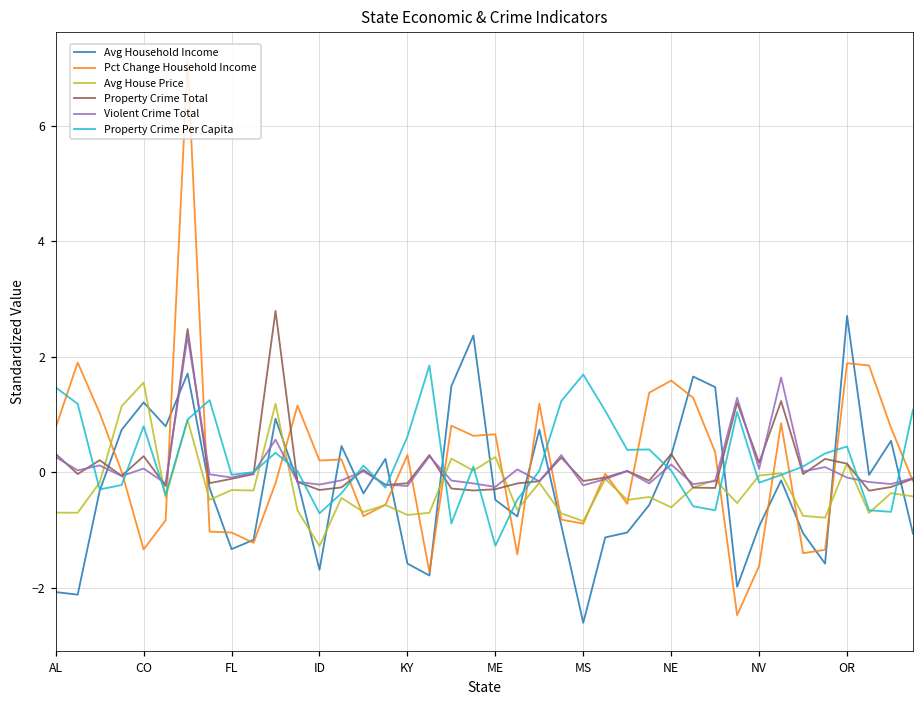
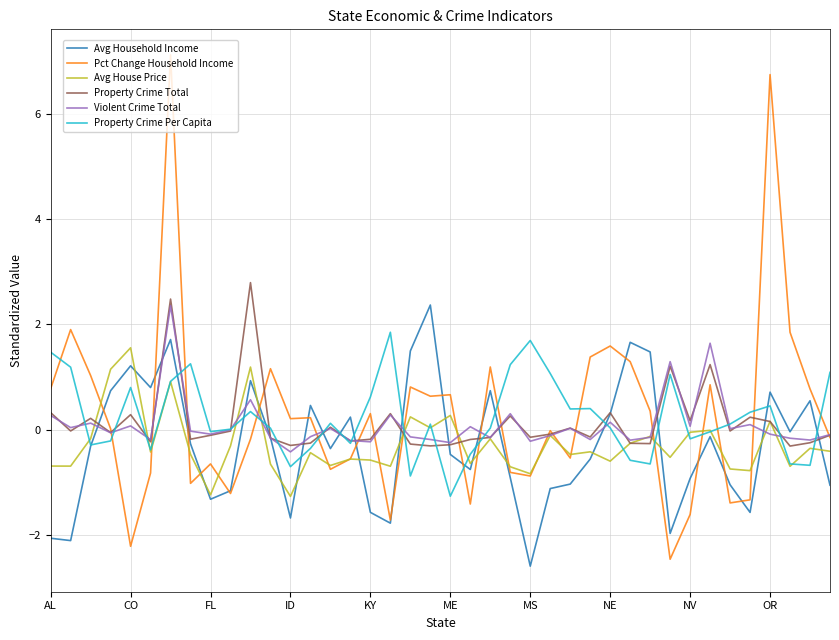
Pct Change Household Income, CO: -1.3 -> -2.2
Pct Change Household Income, FL: -1.0 -> -0.7
Avg House Price, FL: -0.3 -> -1.2
Violent Crime Total, ID: -0.2 -> -0.4
Avg House Price, KY: -0.7 -> -0.6
Avg Household Income, OR: 2.7 -> 0.7
Pct Change Household Income, OR: 1.9 -> 6.8
